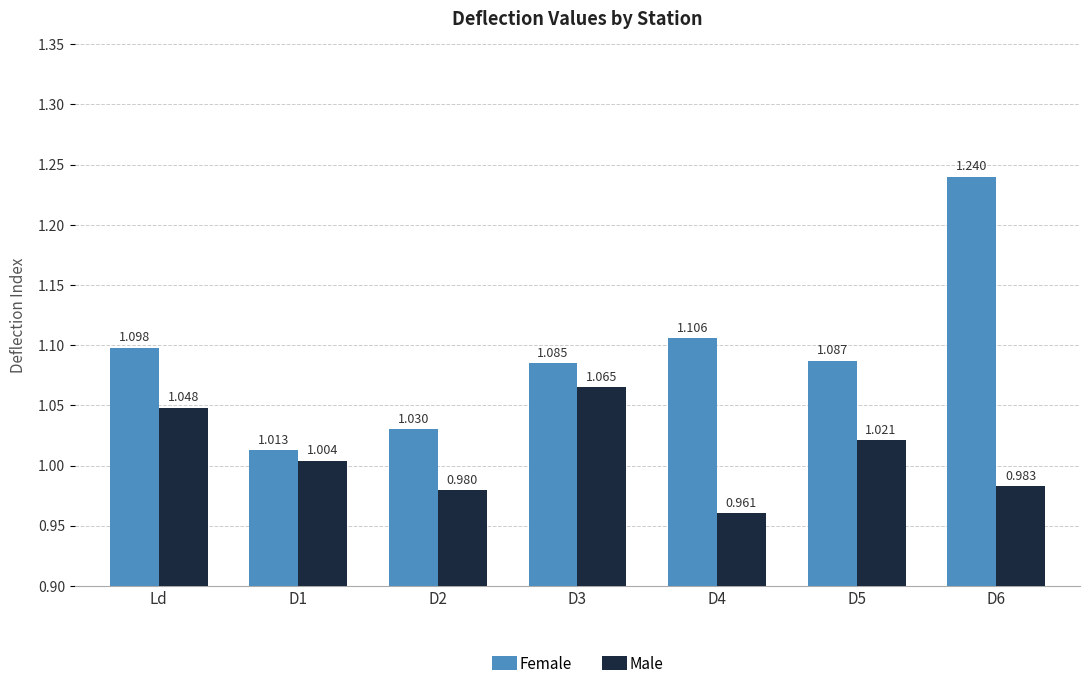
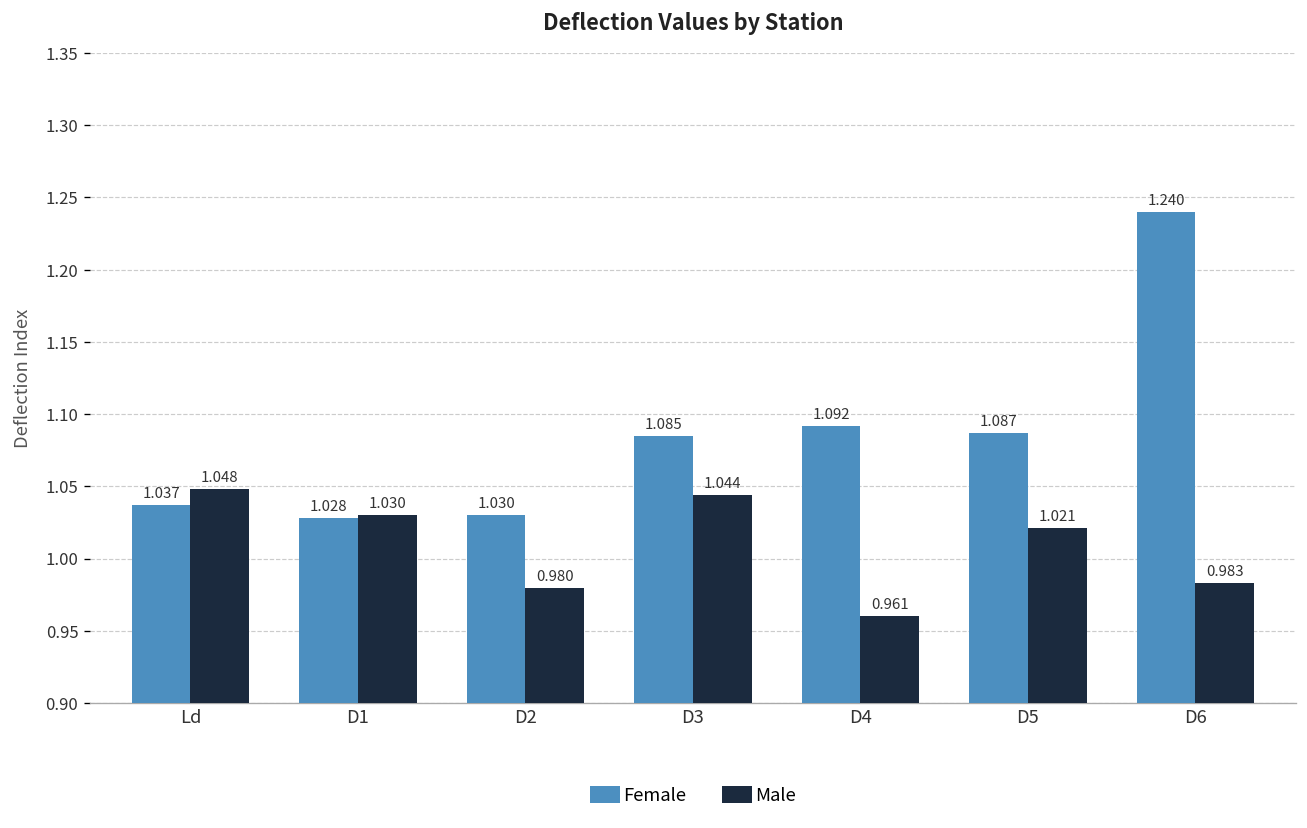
Female, Ld: 1.098 -> 1.037
Female, D1: 1.013 -> 1.028
Male, D1: 1.004 -> 1.030
Male, D3: 1.065 -> 1.044
Female, D4: 1.106 -> 1.092
